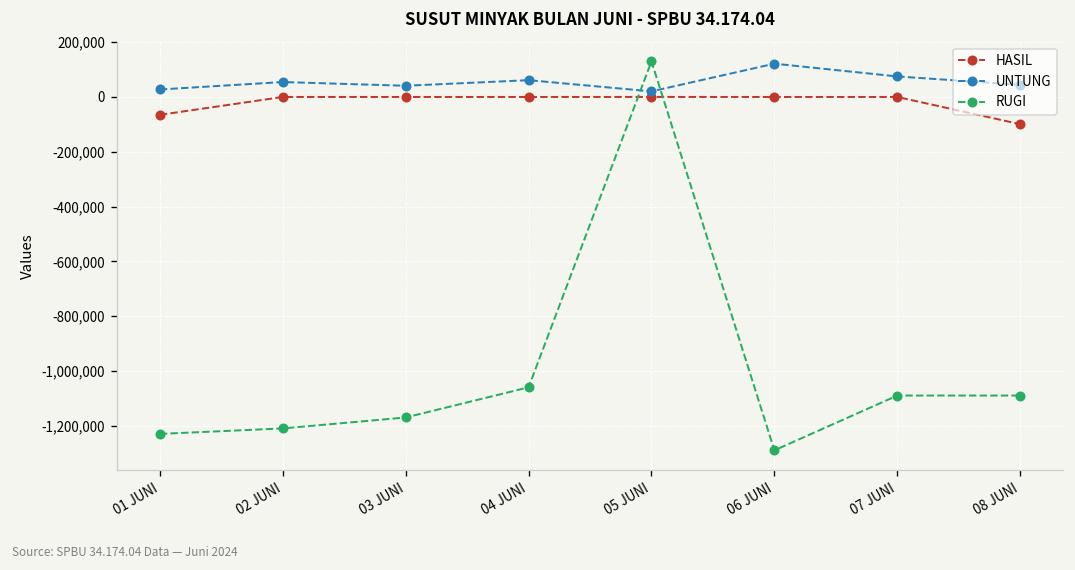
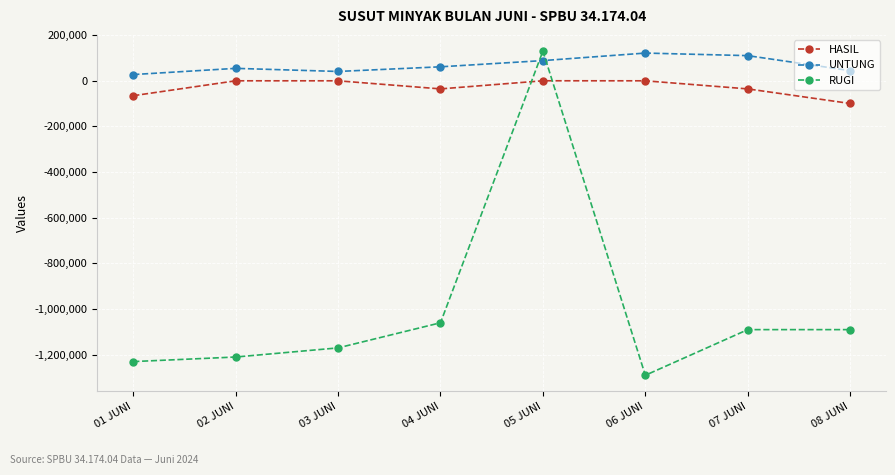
HASIL, 04 JUNI: 0 -> -40,000
UNTUNG, 05 JUNI: 20,000 -> 90,000
HASIL, 07 JUNI: 0 -> -40,000
UNTUNG, 07 JUNI: 70,000 -> 110,000
